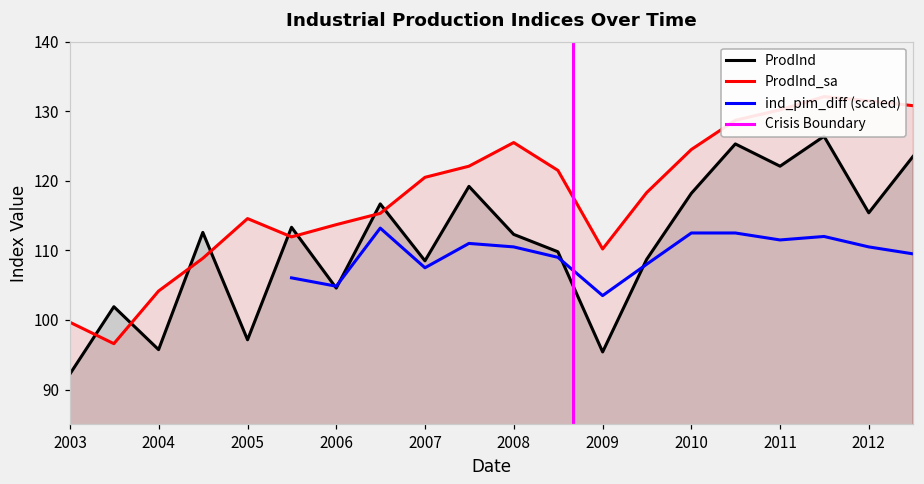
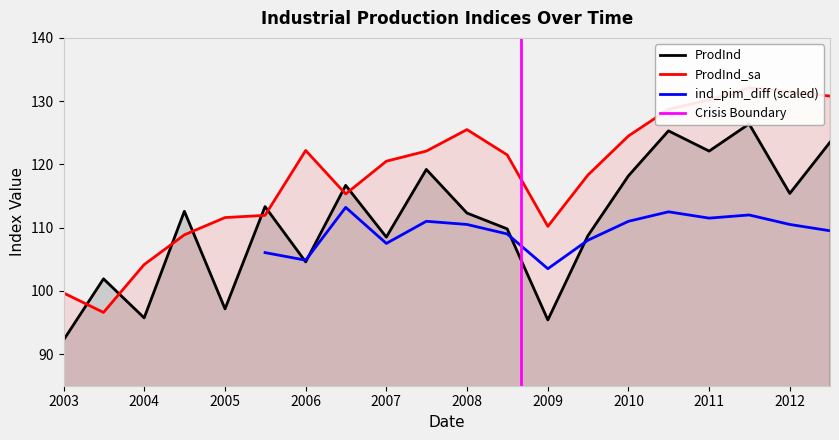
ProdInd_sa, 2005: 115 -> 112
ProdInd_sa, 2006: 114 -> 122
ind_pim_diff (scaled), 2010: 113 -> 111
